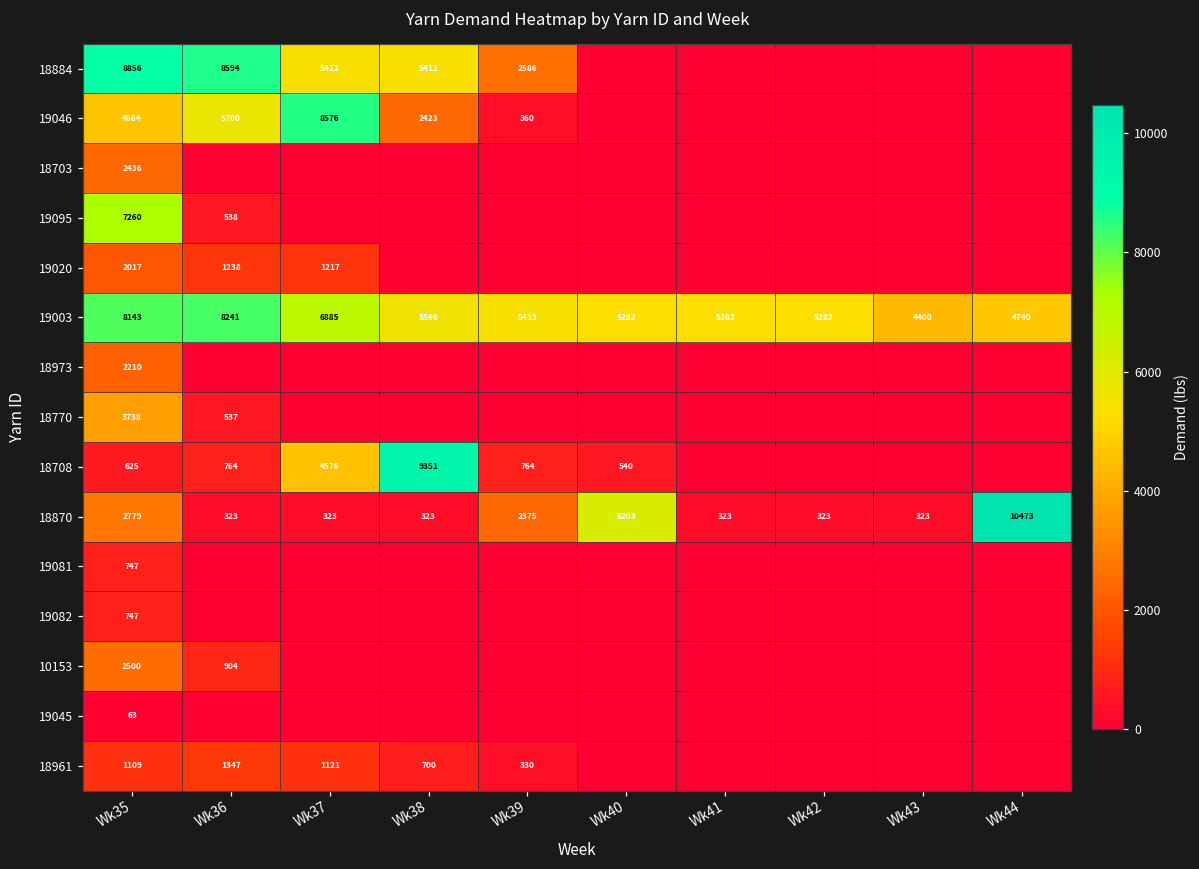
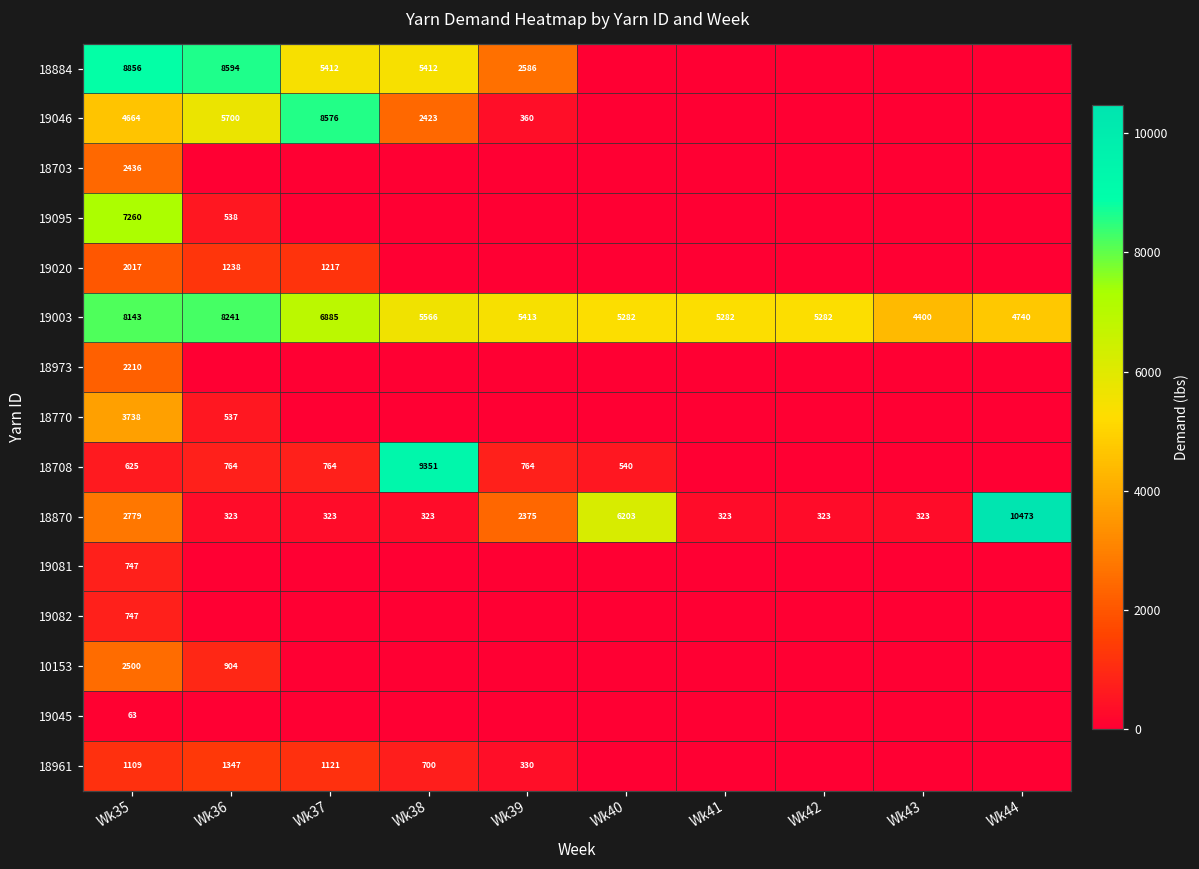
18708, Wk37: 4576 -> 764
